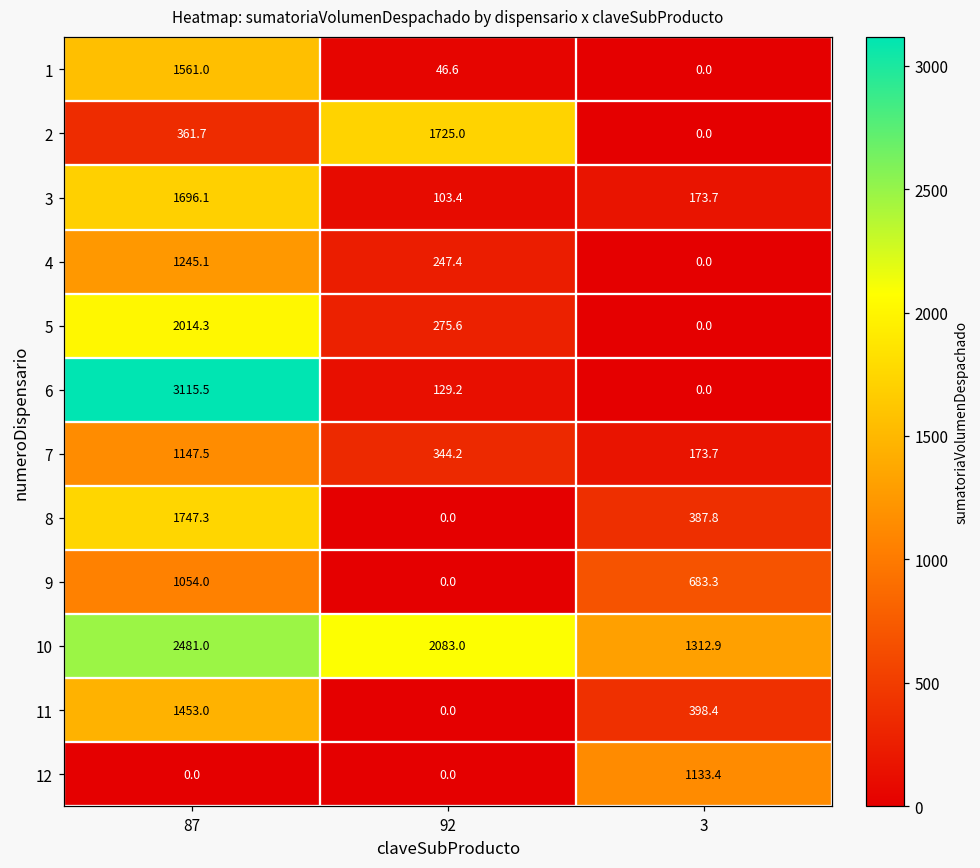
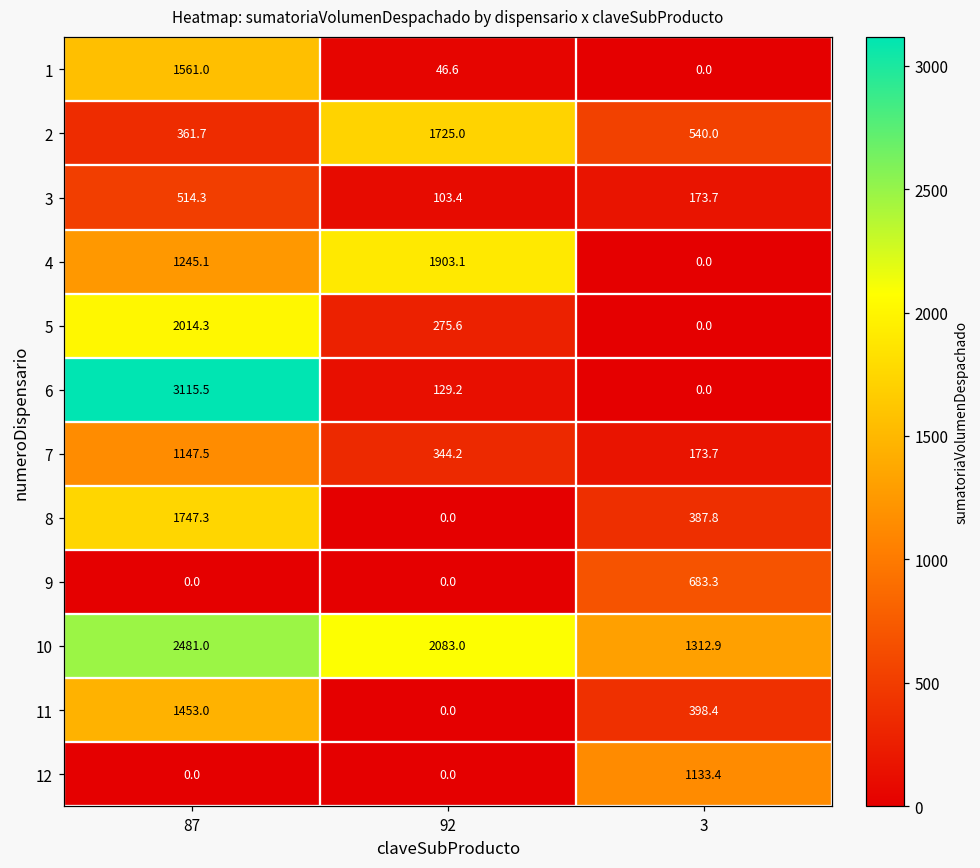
2, 3: 0.0 -> 540.0
3, 87: 1696.1 -> 514.3
4, 92: 247.4 -> 1903.1
9, 87: 1054.0 -> 0.0
